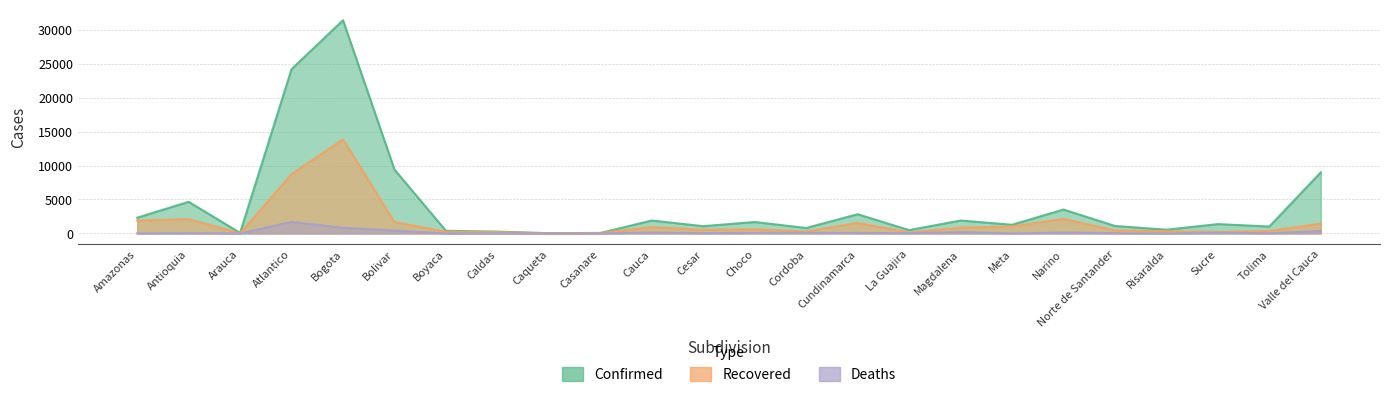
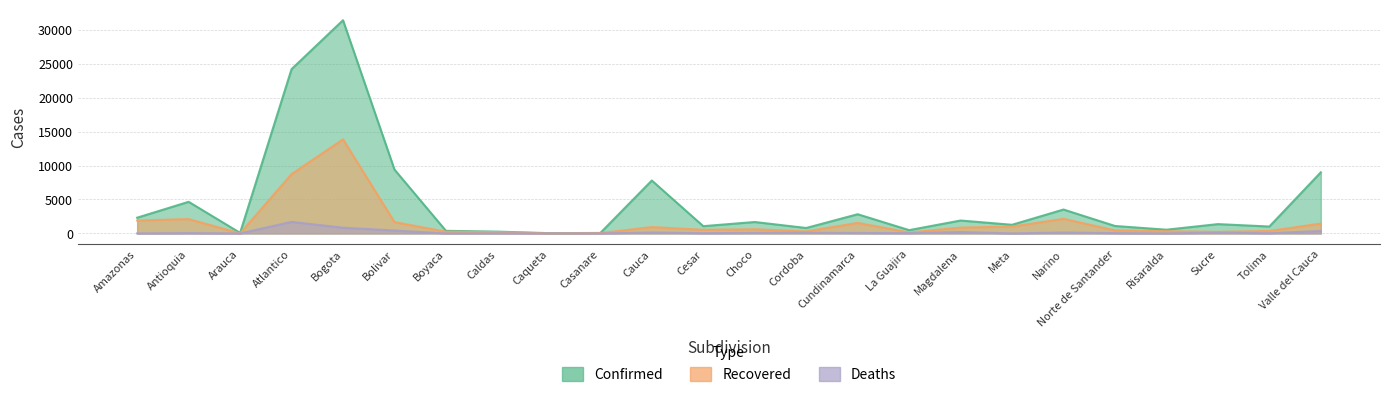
Confirmed, Cauca: 2000 -> 8000
